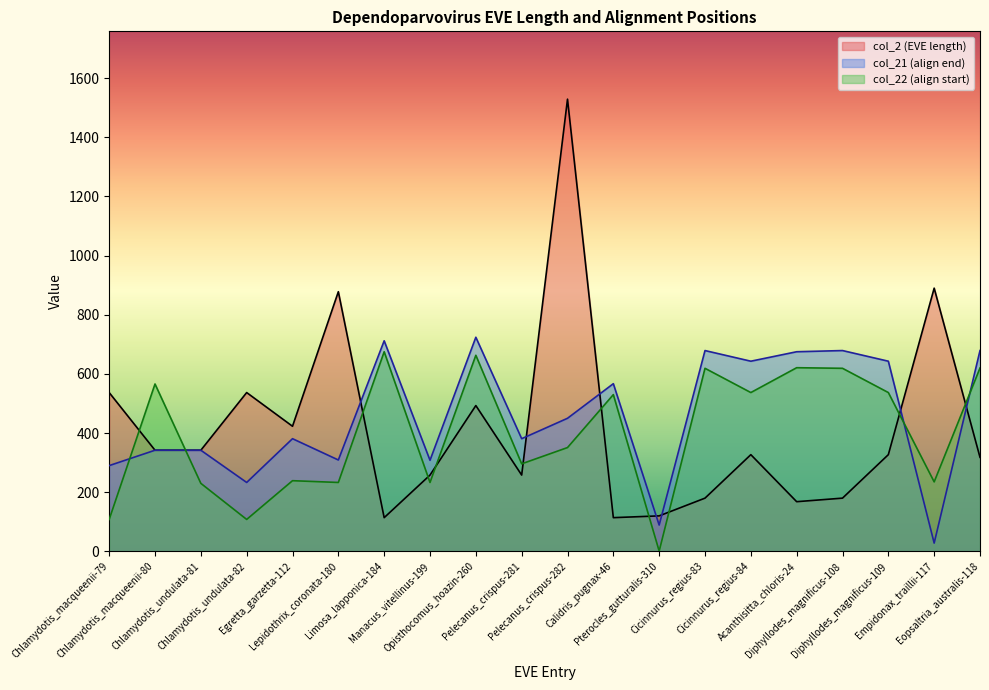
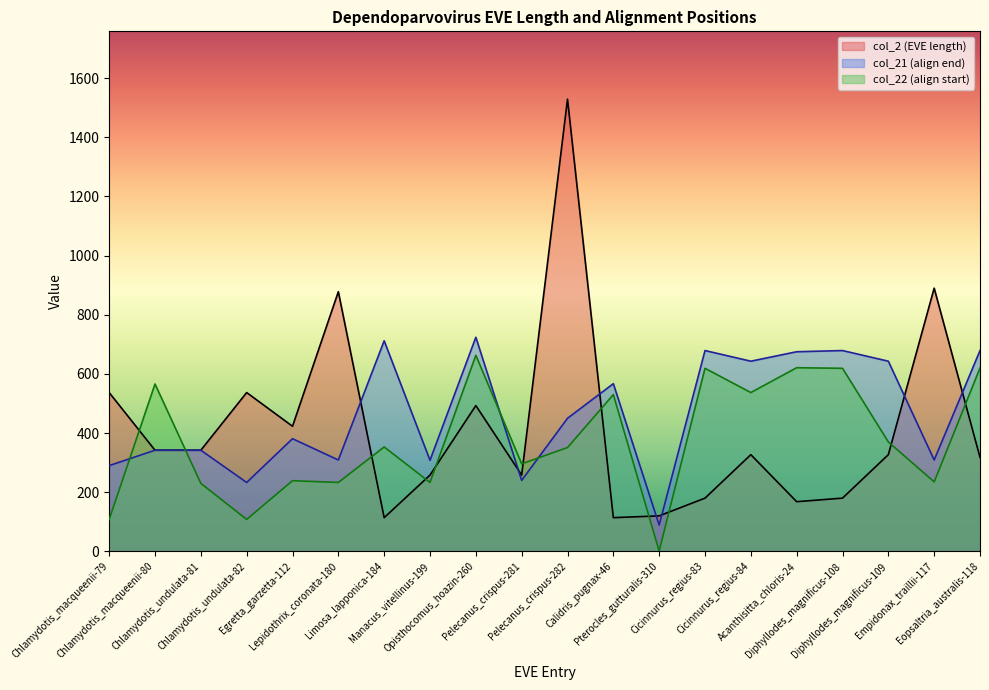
col_22 (align start), Limosa_lapponica-184: 680 -> 350
col_21 (align end), Pelecanus_crispus-281: 380 -> 240
col_22 (align start), Diphyllodes_magnificus-109: 540 -> 370
col_21 (align end), Empidonax_traillii-117: 30 -> 310
